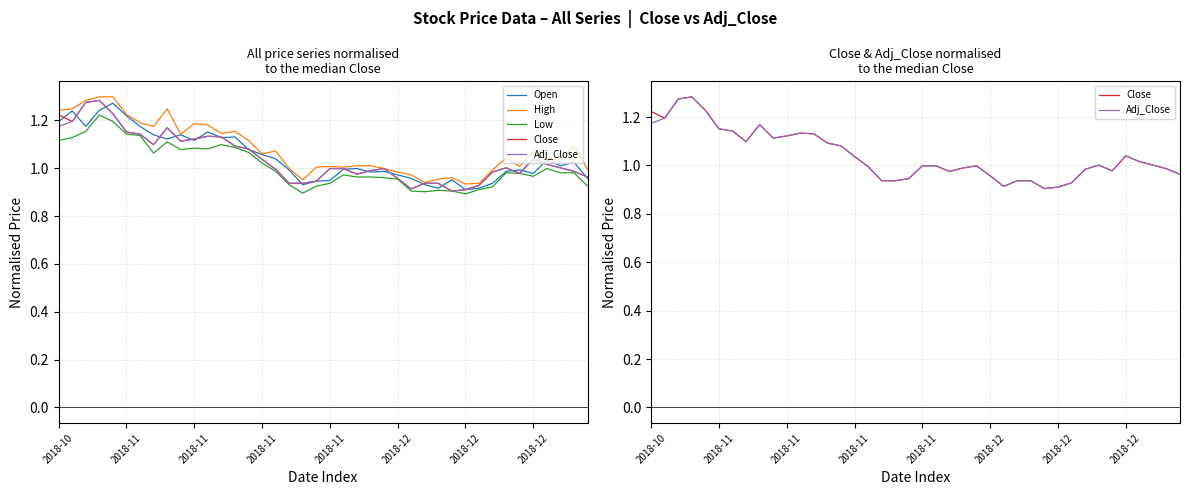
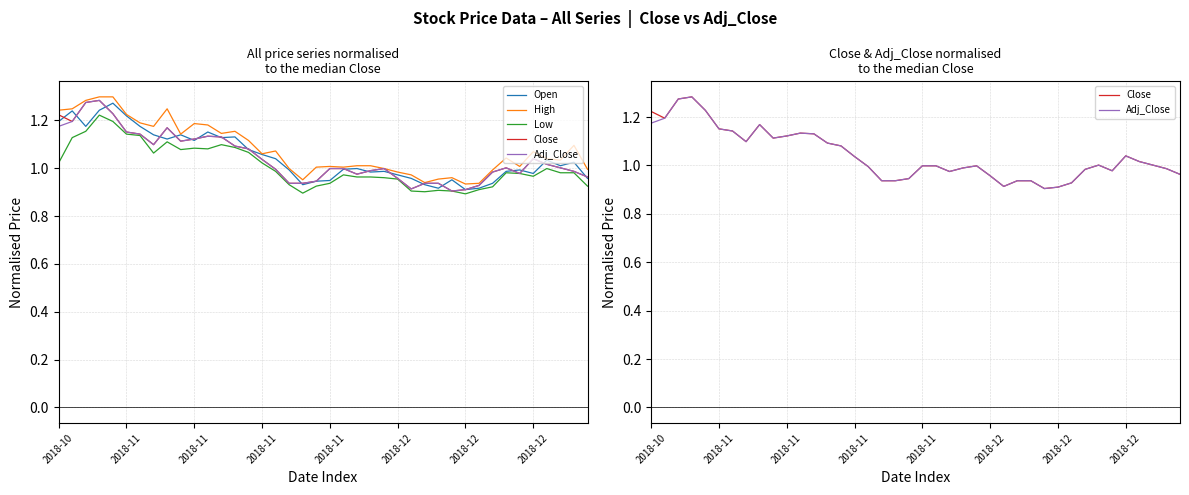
All price series normalised to the median Close, Low, 2018-10: 1.12 -> 1.02
